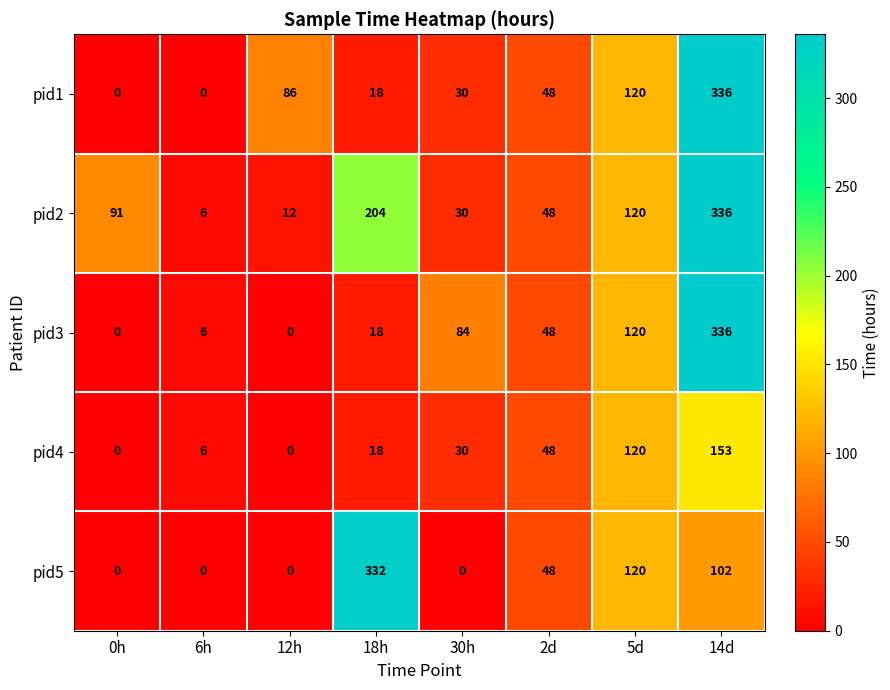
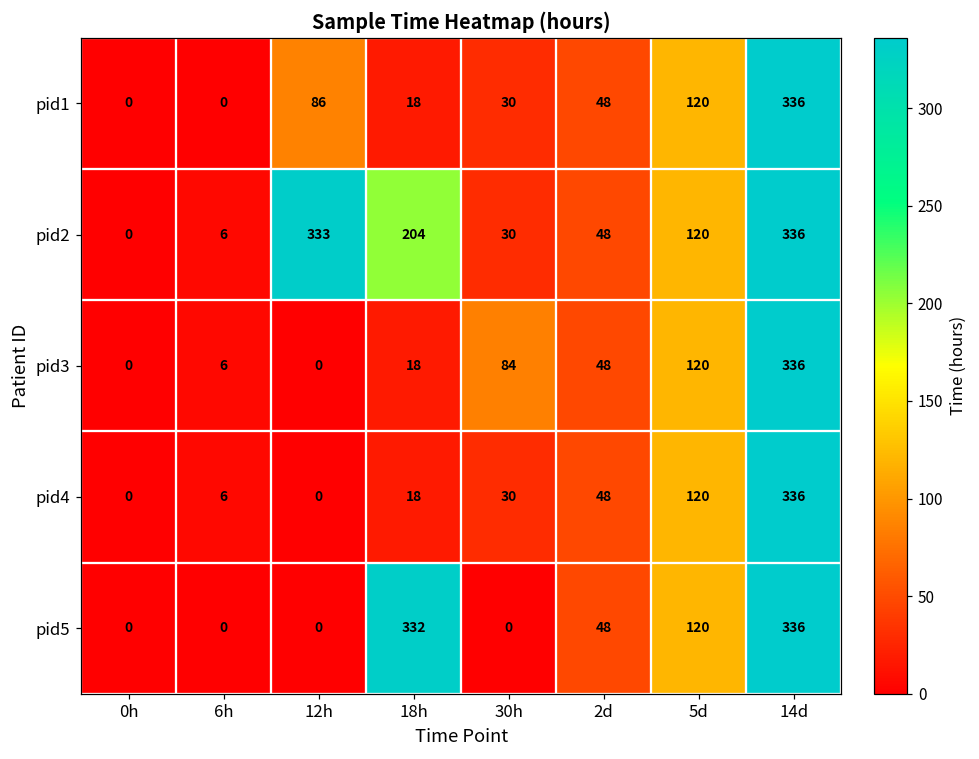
pid2, 0h: 91 -> 0
pid2, 12h: 12 -> 333
pid4, 14d: 153 -> 336
pid5, 14d: 102 -> 336
